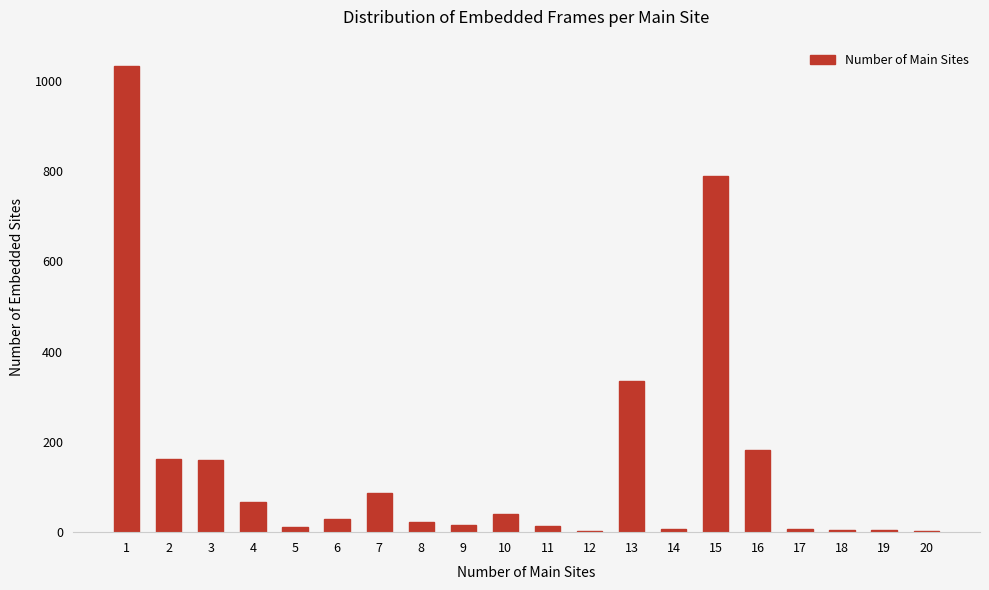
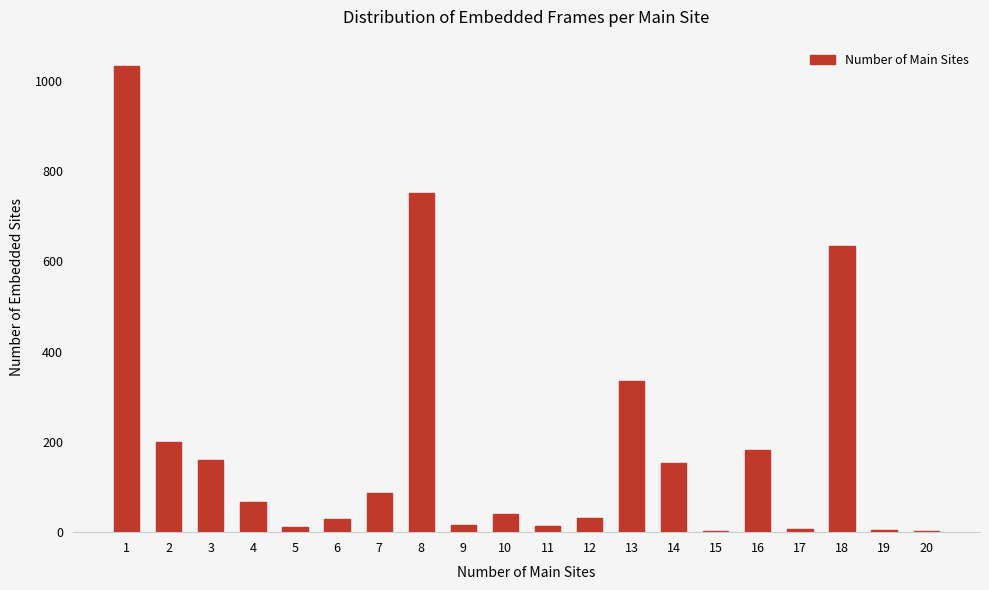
2: 160 -> 200
8: 20 -> 750
12: 0 -> 30
14: 10 -> 150
15: 790 -> 0
18: 0 -> 630
